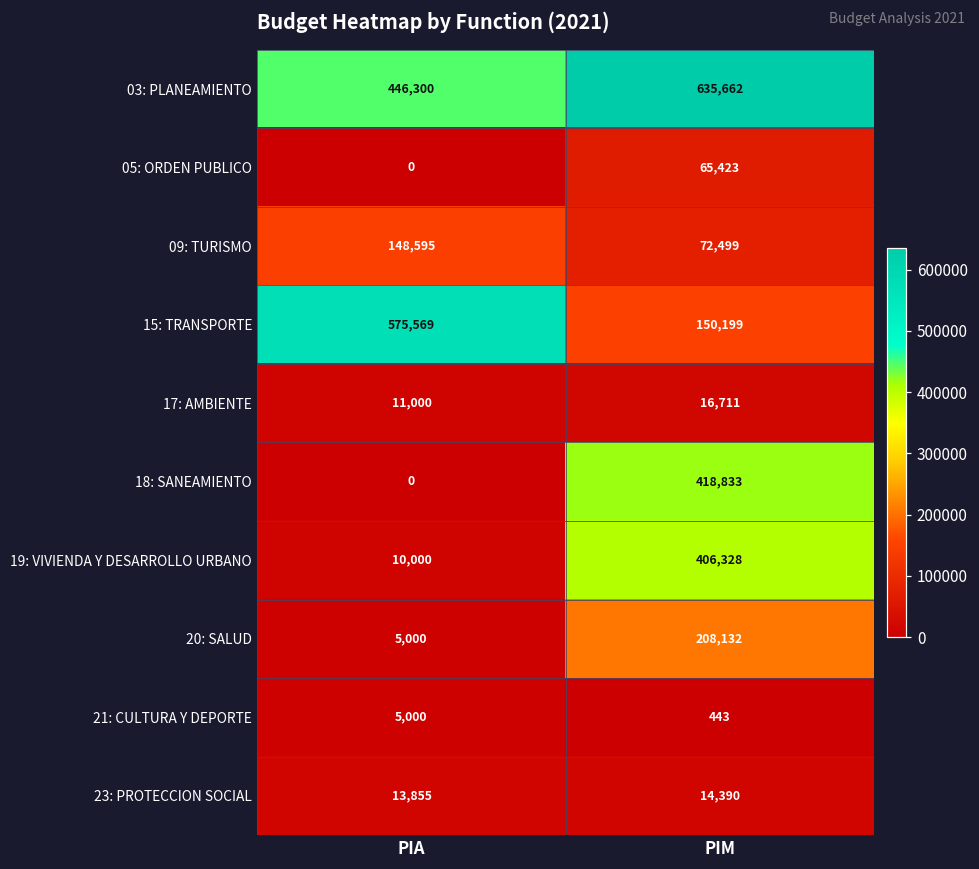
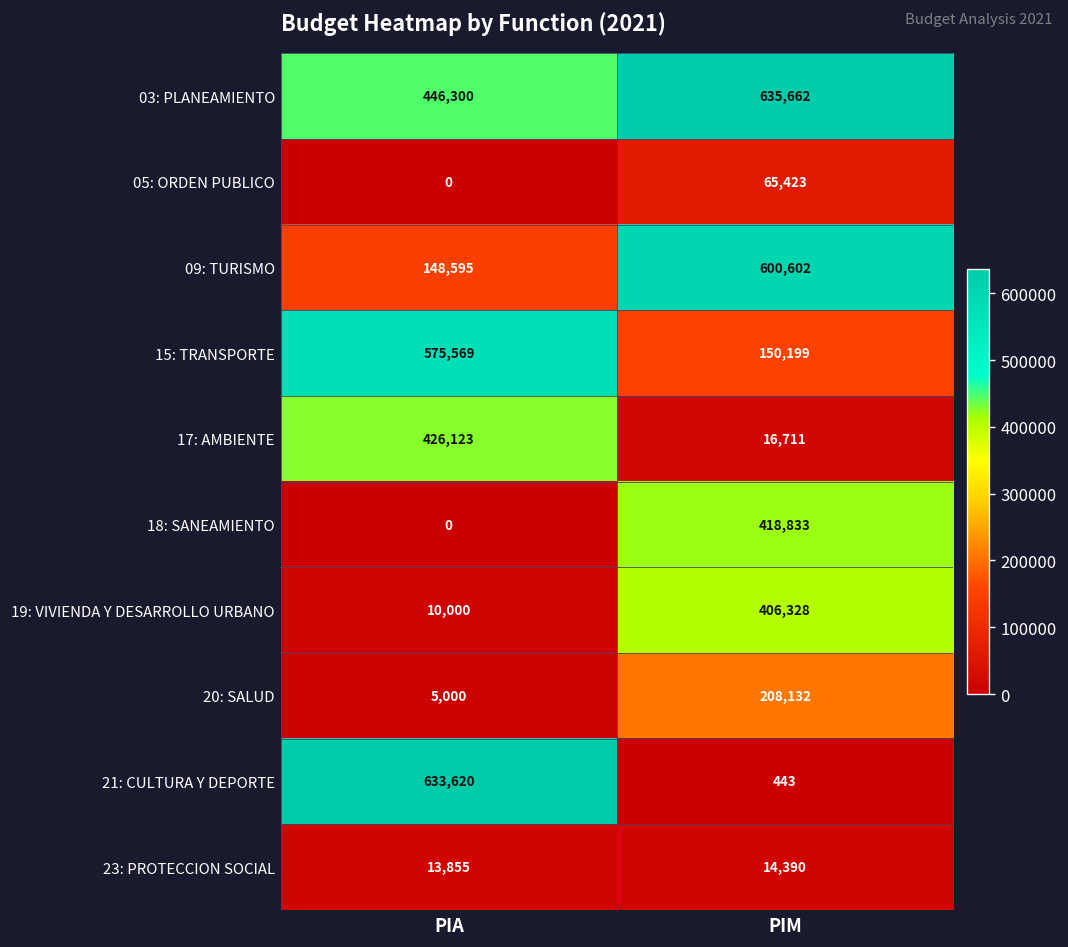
09: TURISMO, PIM: 72,499 -> 600,602
17: AMBIENTE, PIA: 11,000 -> 426,123
21: CULTURA Y DEPORTE, PIA: 5,000 -> 633,620
